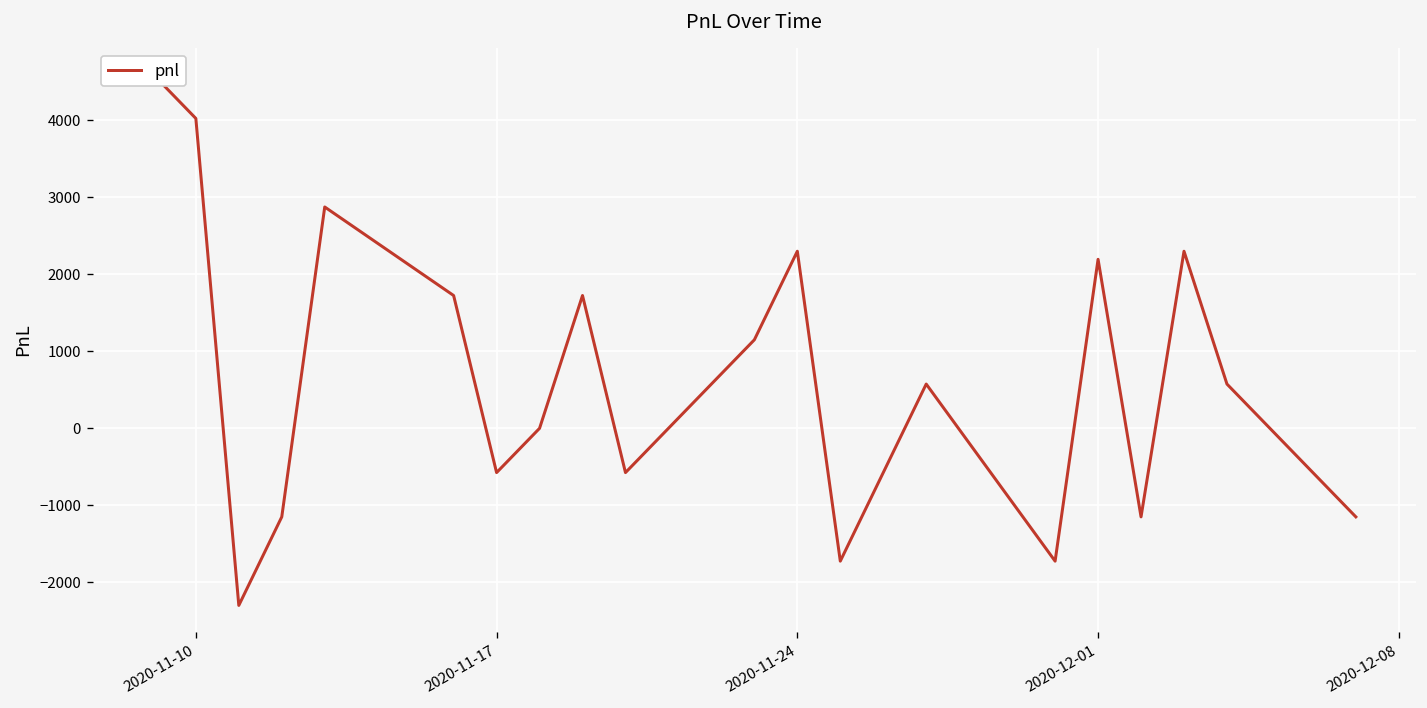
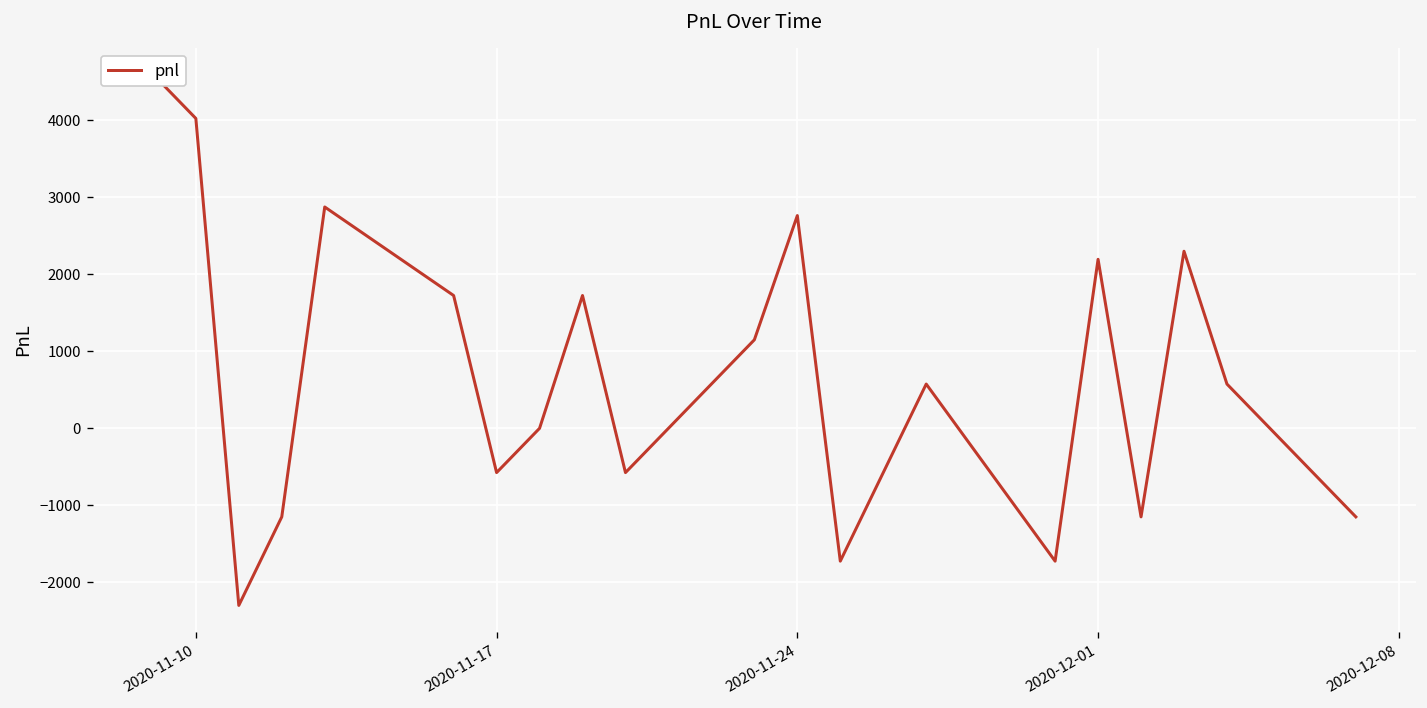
2020-11-24: 2300 -> 2800
